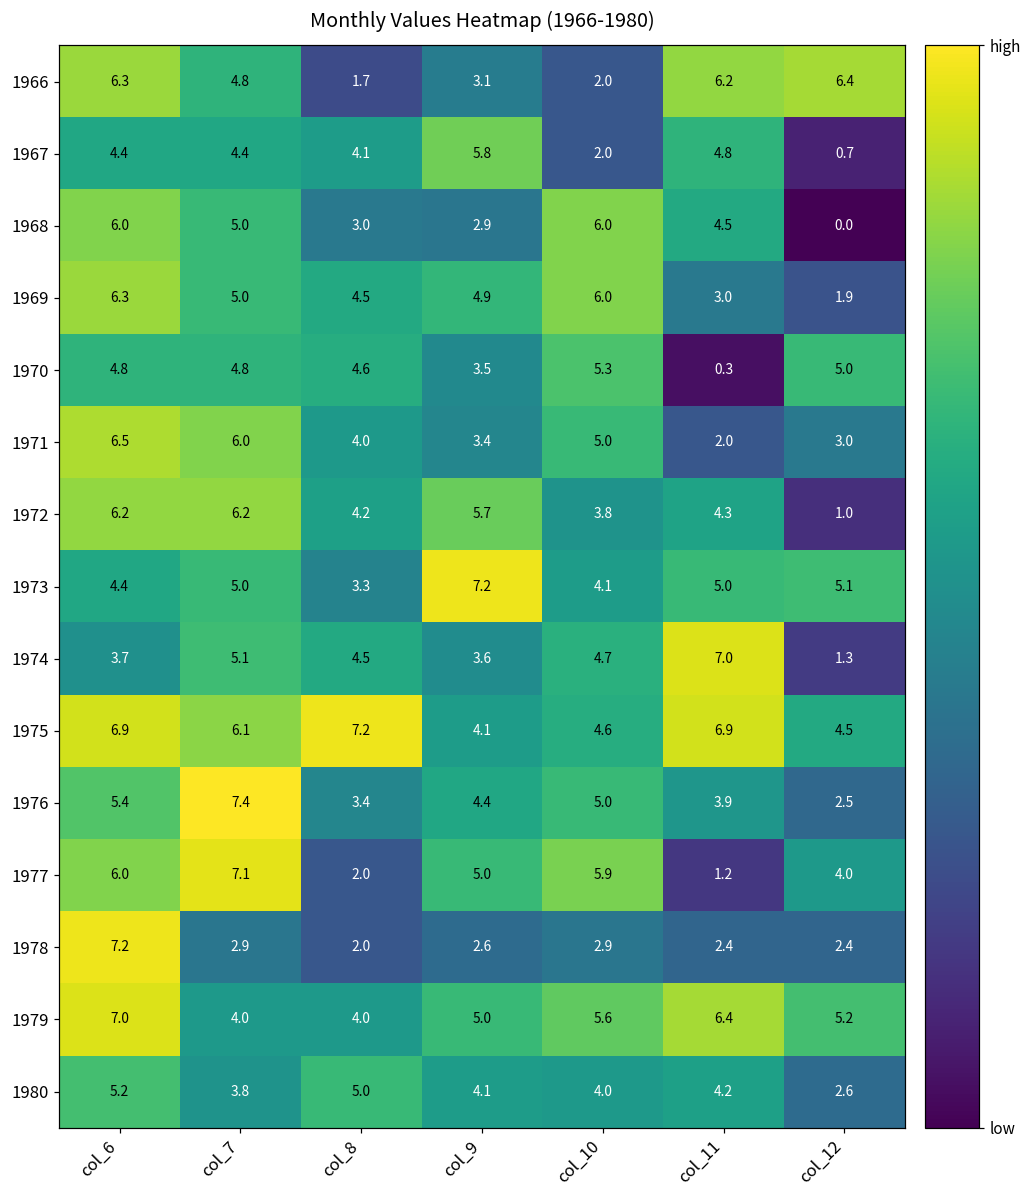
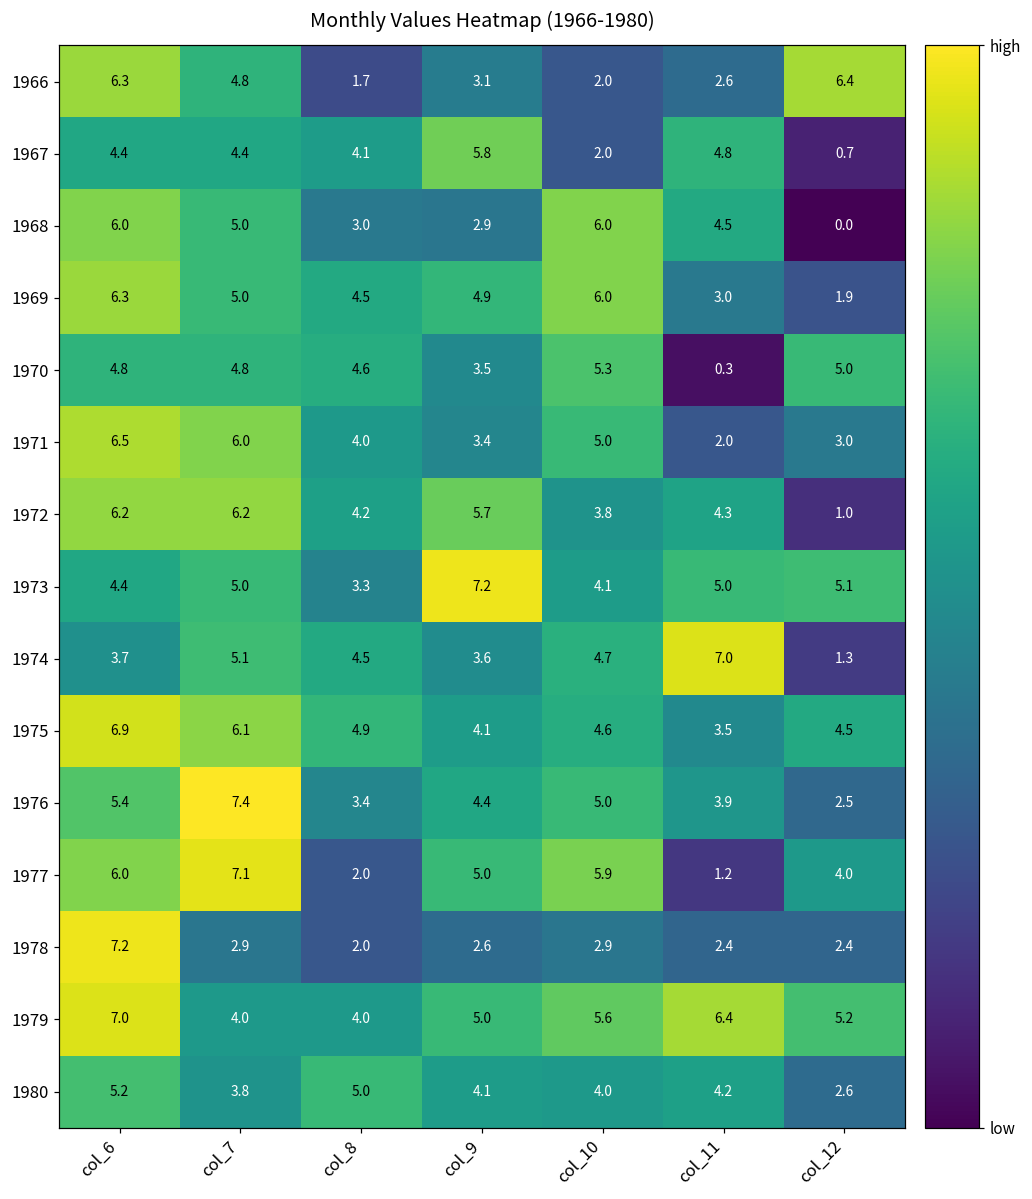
1966, col_11: 6.2 -> 2.6
1975, col_8: 7.2 -> 4.9
1975, col_11: 6.9 -> 3.5
